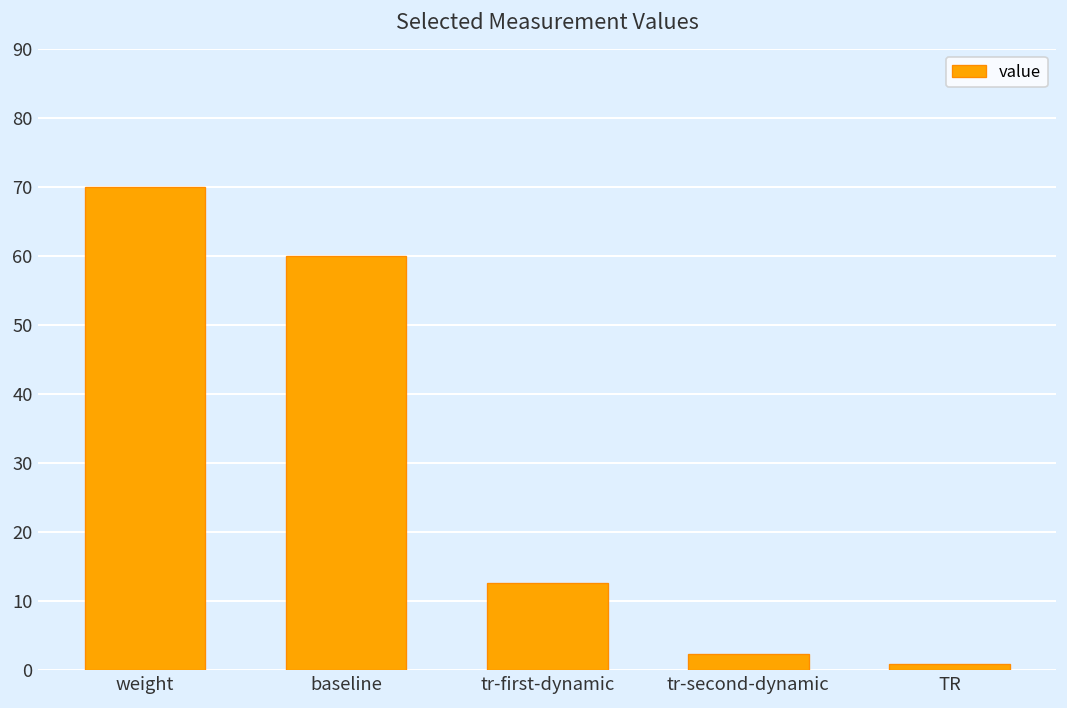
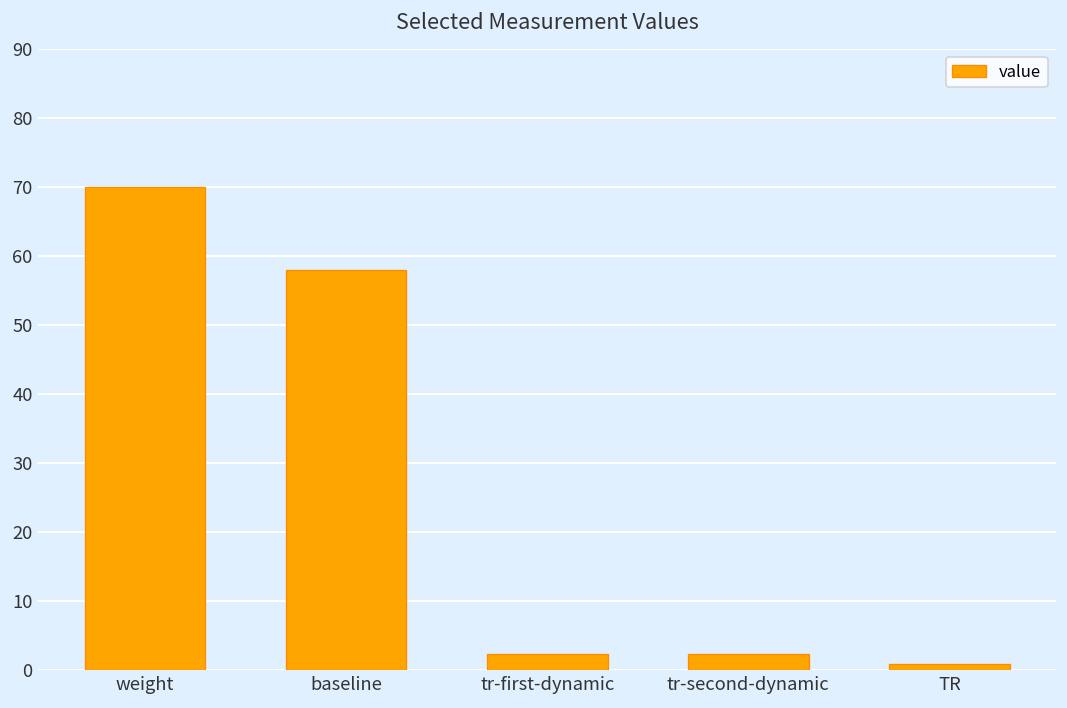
baseline: 60 -> 58
tr-first-dynamic: 13 -> 2
